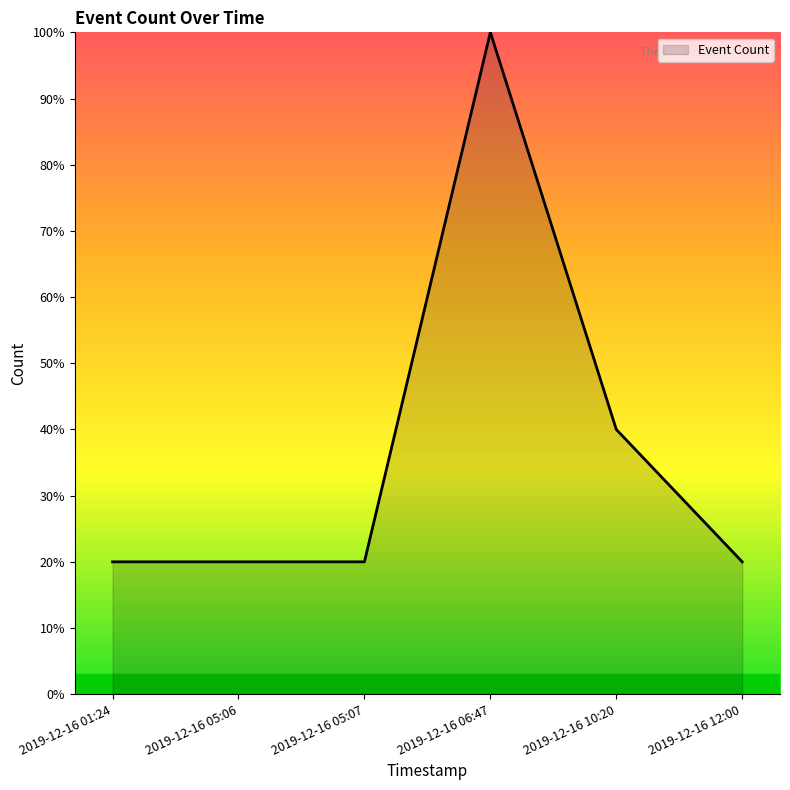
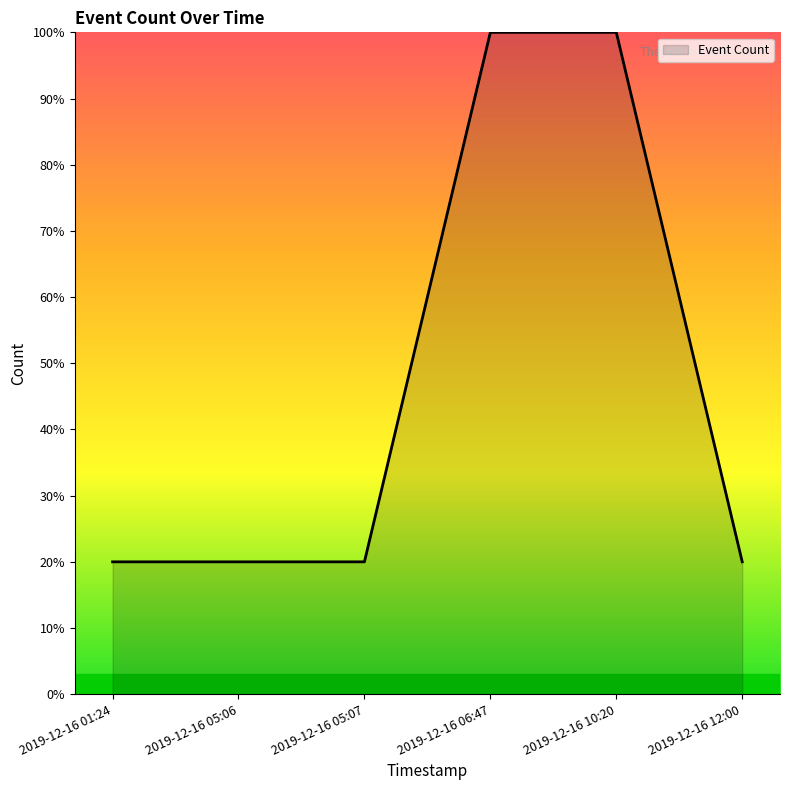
2019-12-16 10:20: 40% -> 100%
